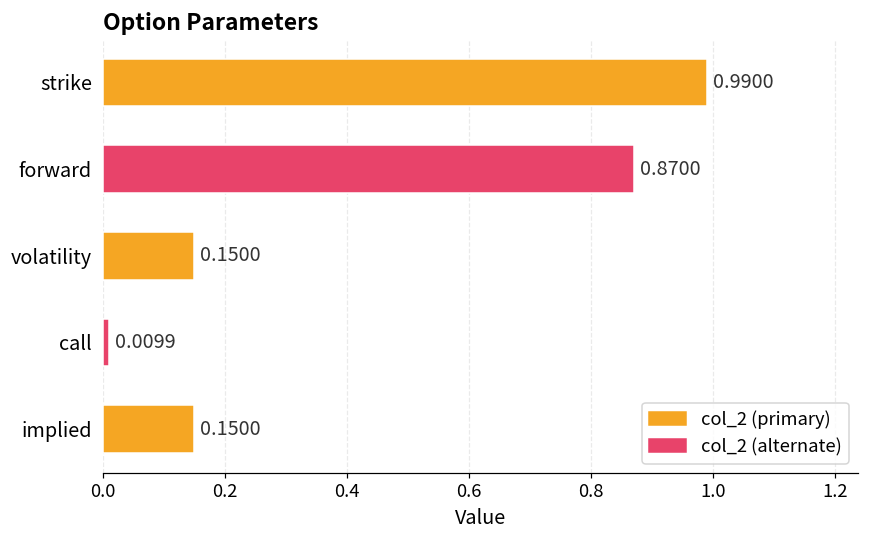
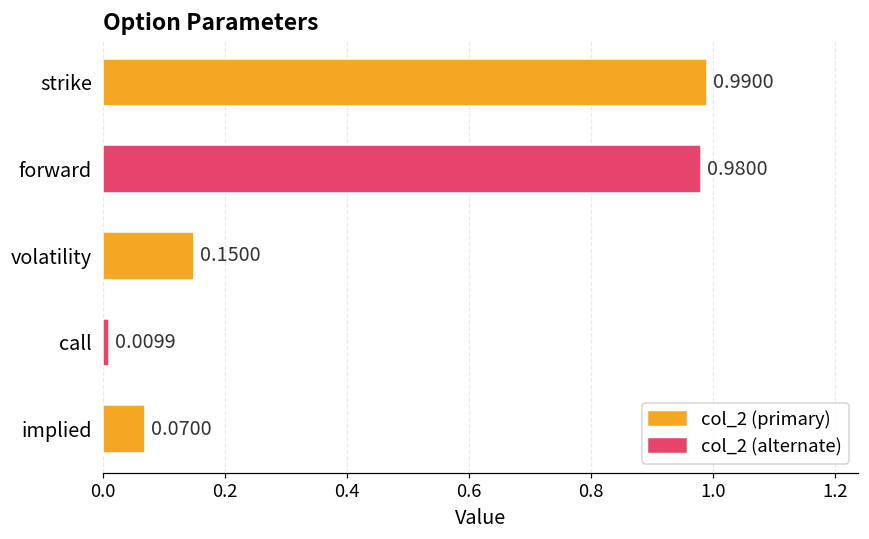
forward: 0.8700 -> 0.9800
implied: 0.1500 -> 0.0700
